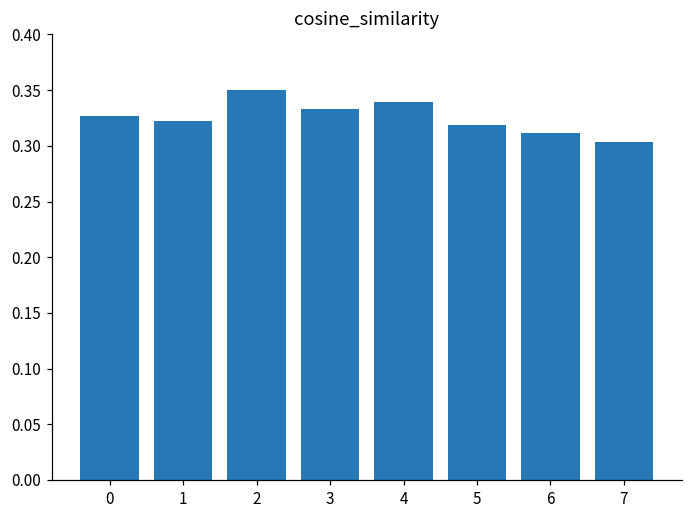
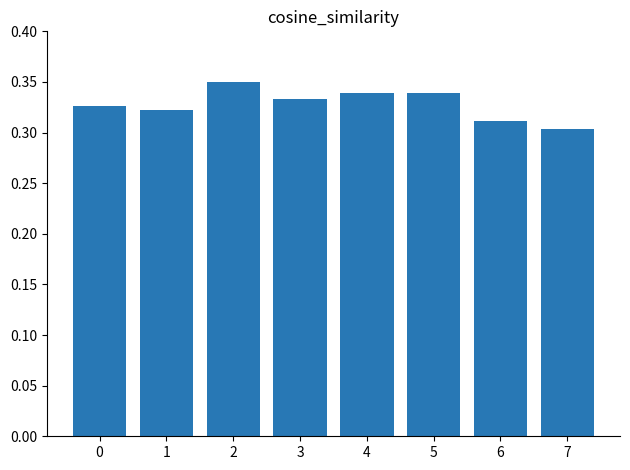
5: 0.319 -> 0.339
